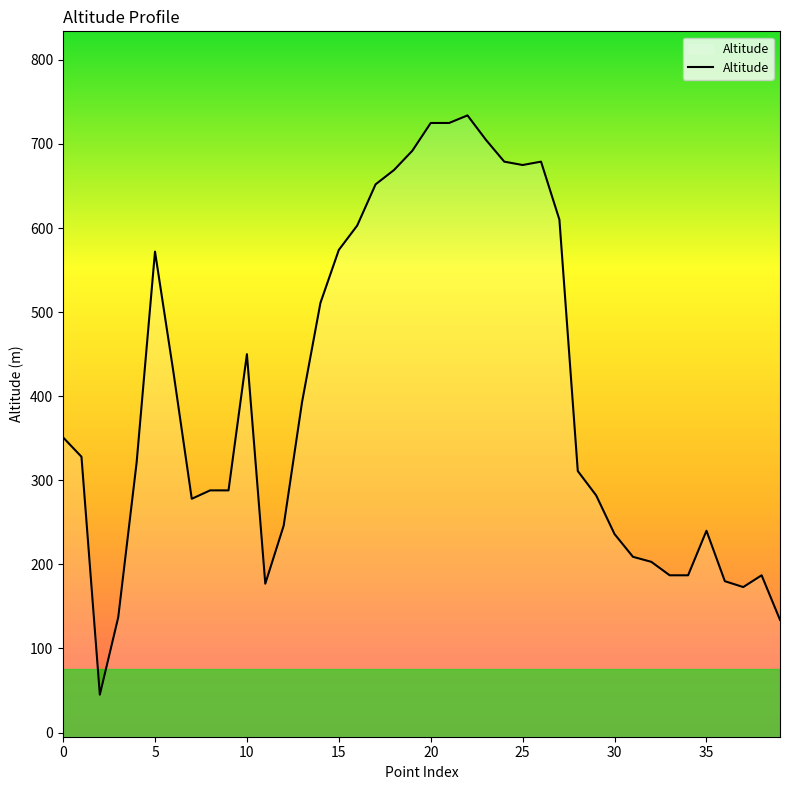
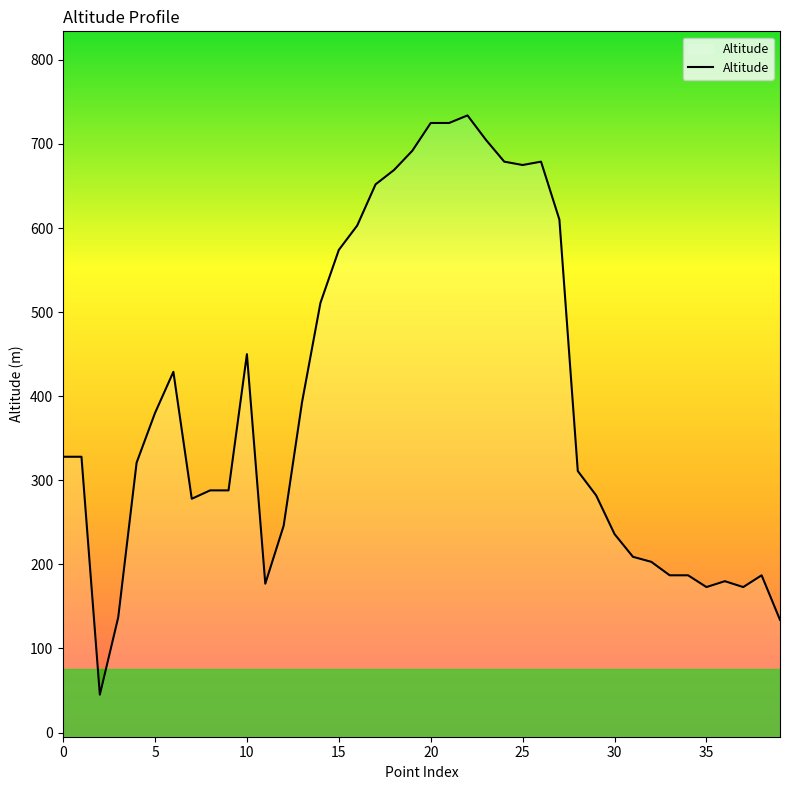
0: 350 -> 330
5: 570 -> 380
35: 240 -> 170
